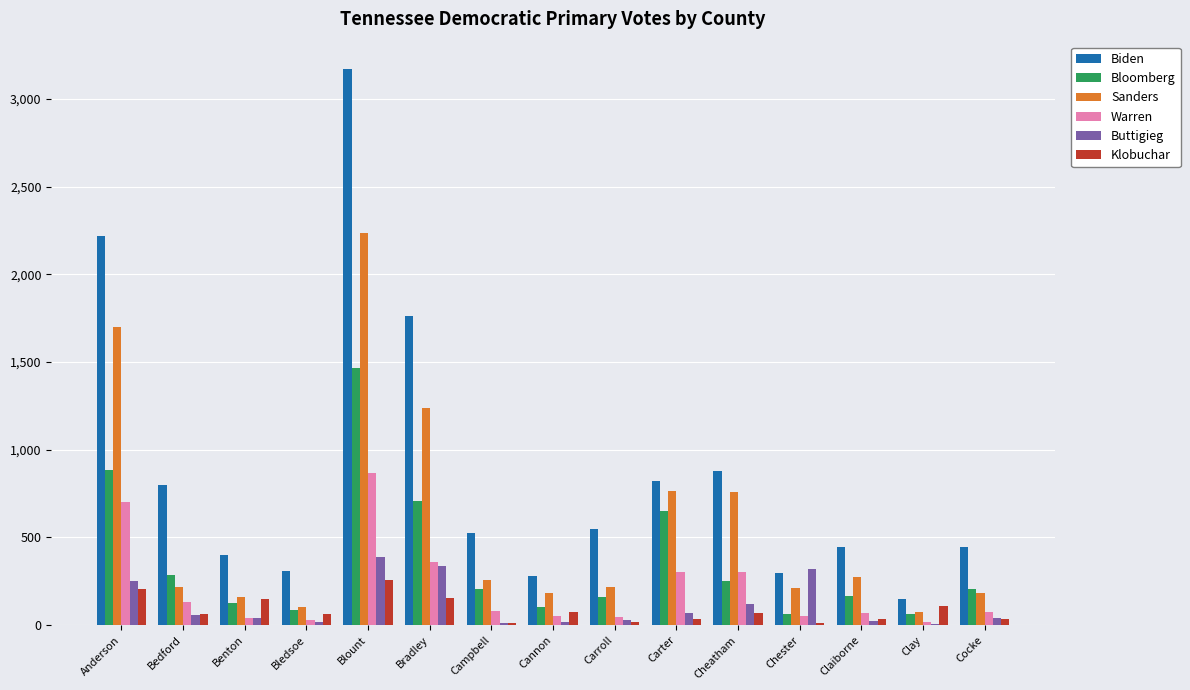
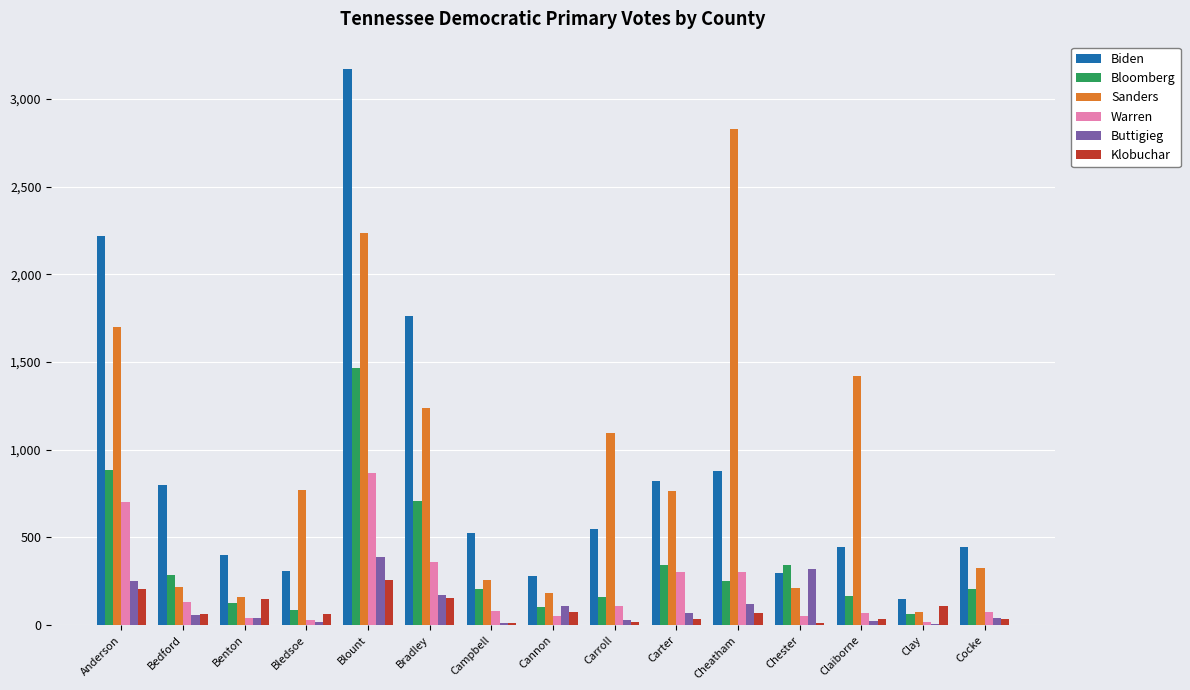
Sanders, Bledsoe: 100 -> 770
Buttigieg, Bradley: 340 -> 170
Buttigieg, Cannon: 20 -> 110
Sanders, Carroll: 220 -> 1,100
Warren, Carroll: 50 -> 110
Bloomberg, Carter: 650 -> 340
Sanders, Cheatham: 760 -> 2,830
Bloomberg, Chester: 60 -> 340
Sanders, Claiborne: 270 -> 1,420
Sanders, Cocke: 190 -> 320
